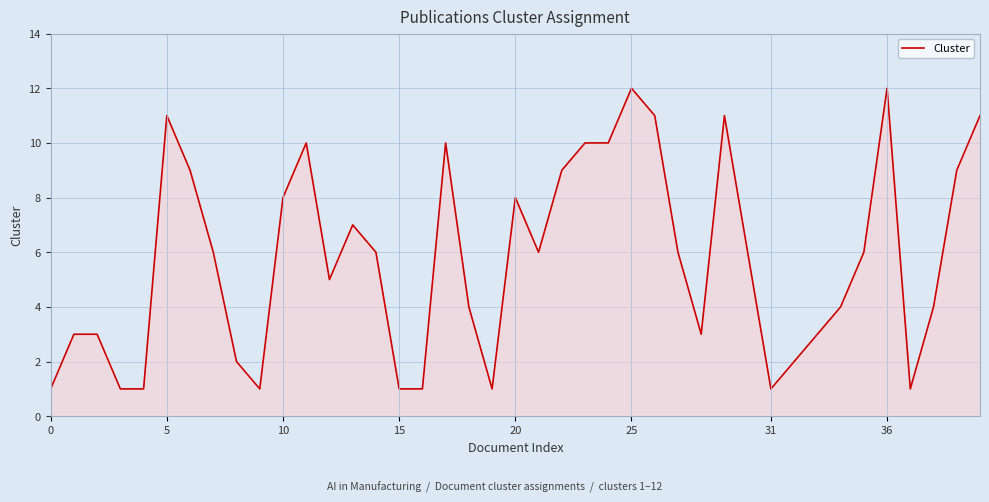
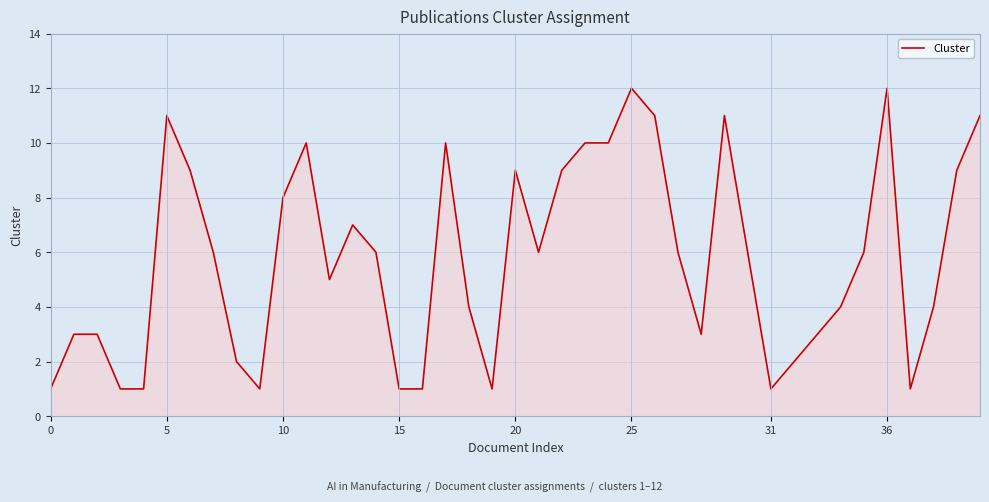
20: 8 -> 9
